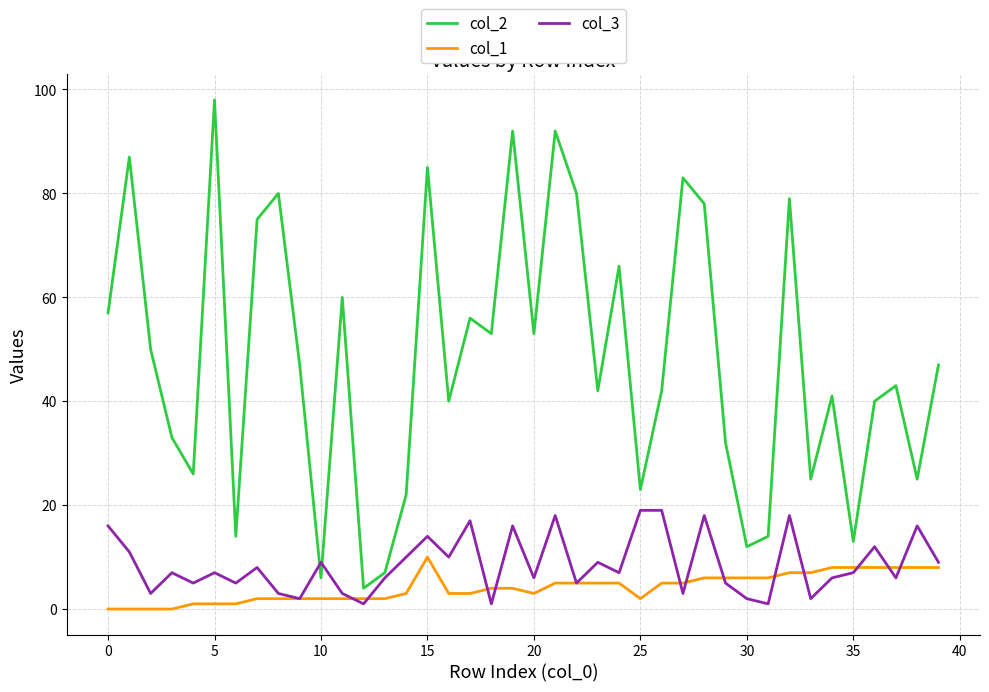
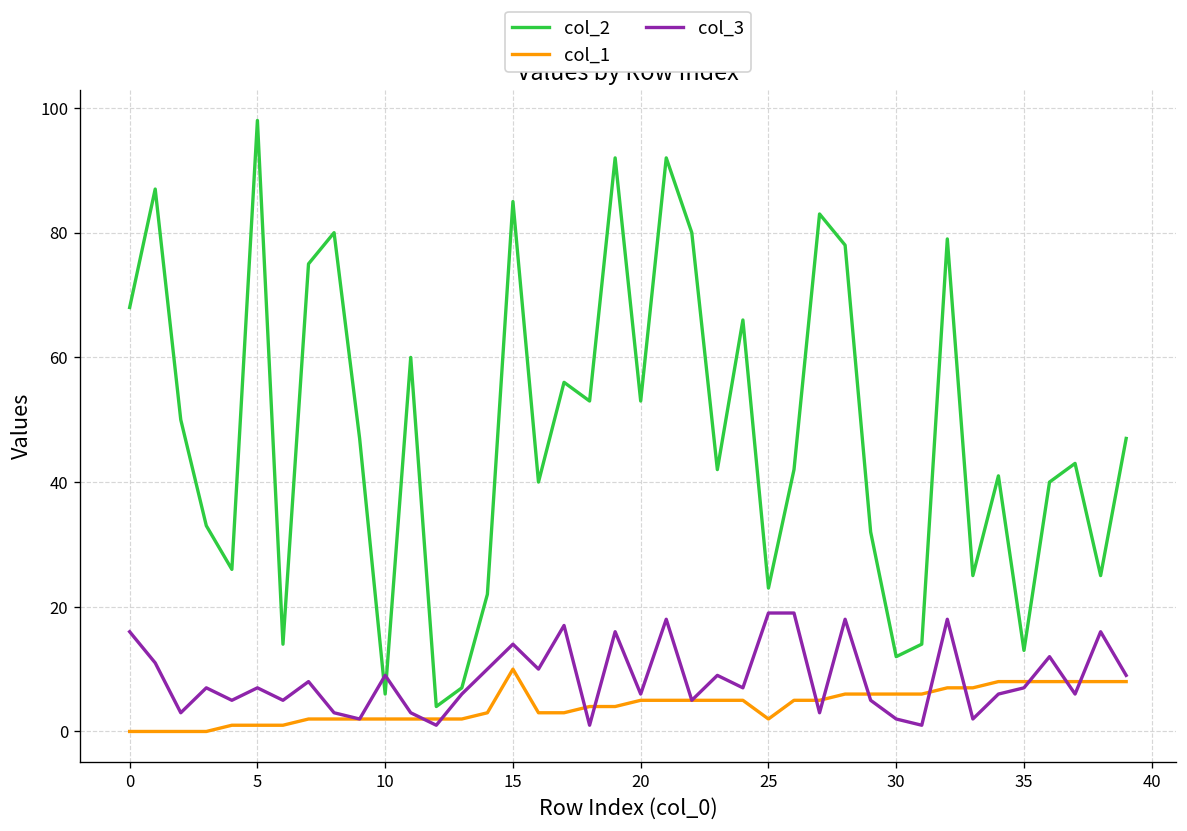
col_2, 0: 57 -> 68
col_1, 20: 3 -> 5
